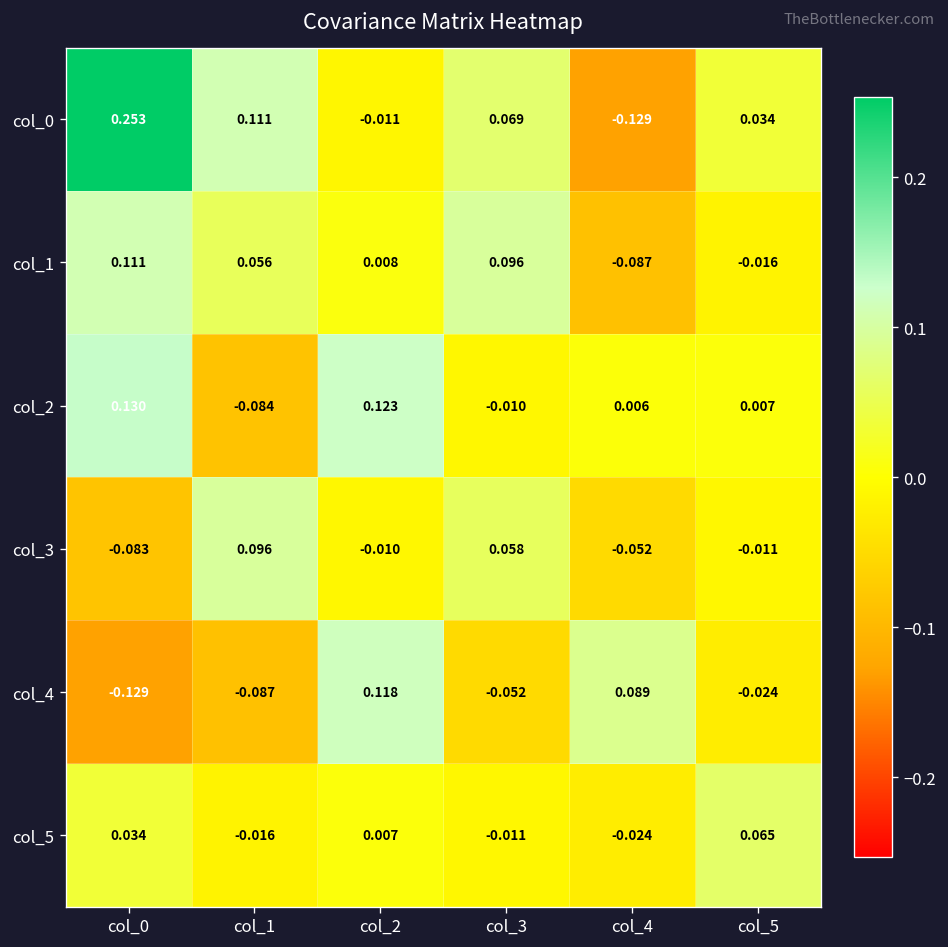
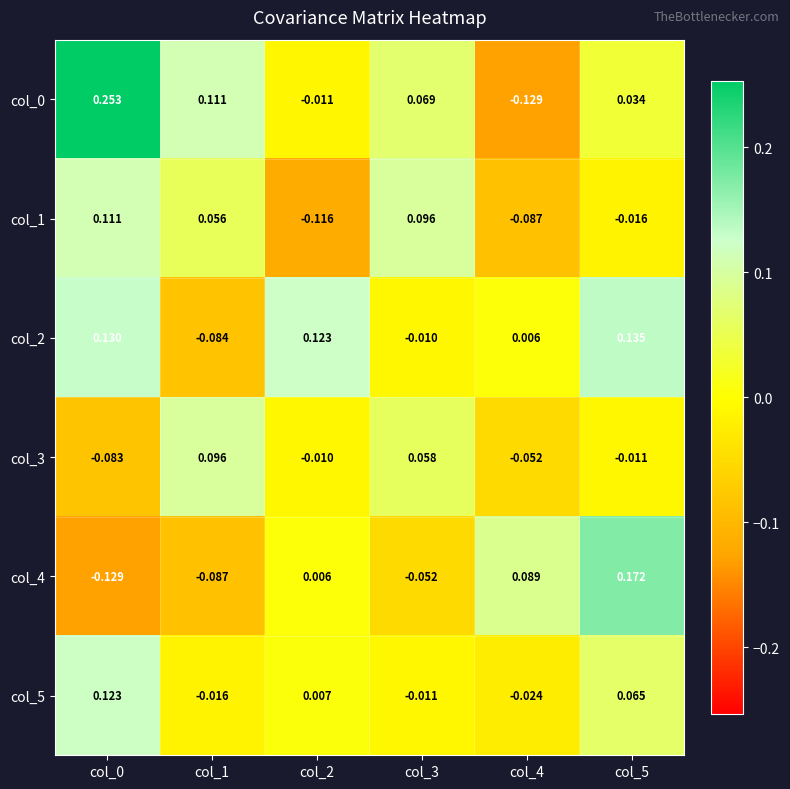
col_1, col_2: 0.008 -> -0.116
col_2, col_5: 0.007 -> 0.135
col_4, col_2: 0.118 -> 0.006
col_4, col_5: -0.024 -> 0.172
col_5, col_0: 0.034 -> 0.123
